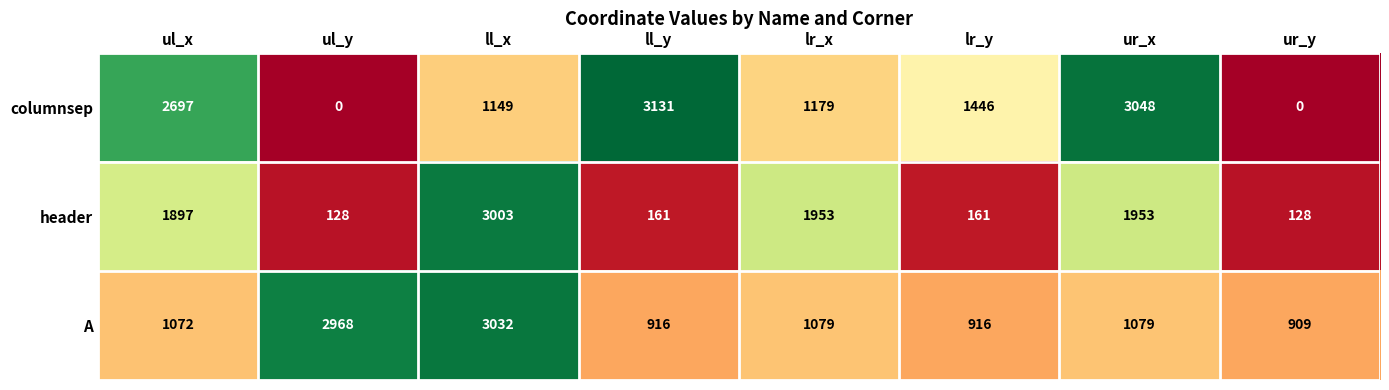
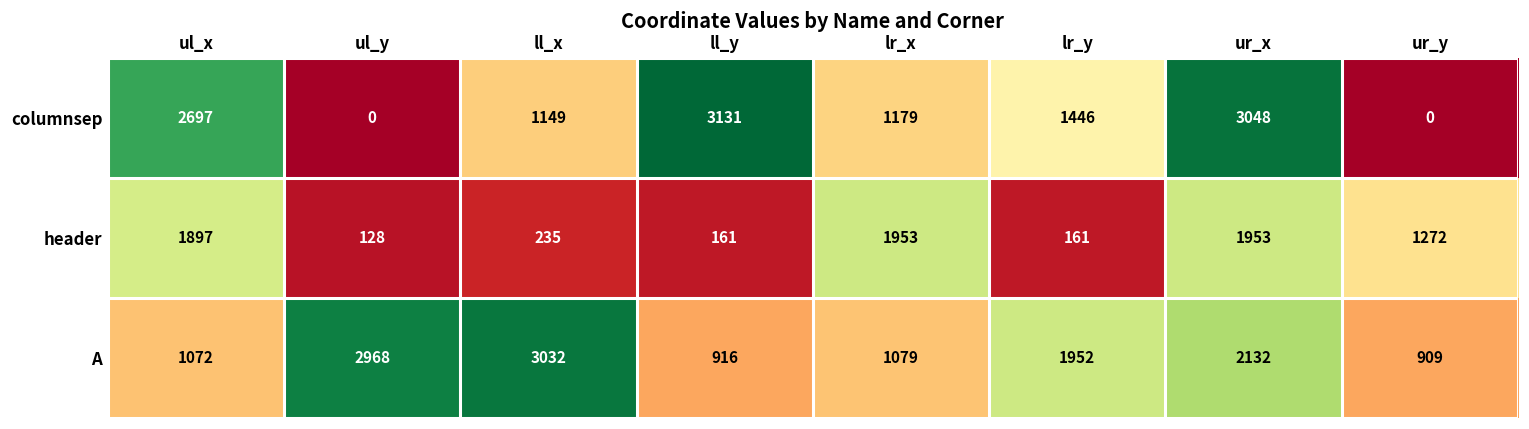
header, ll_x: 3003 -> 235
header, ur_y: 128 -> 1272
A, lr_y: 916 -> 1952
A, ur_x: 1079 -> 2132
